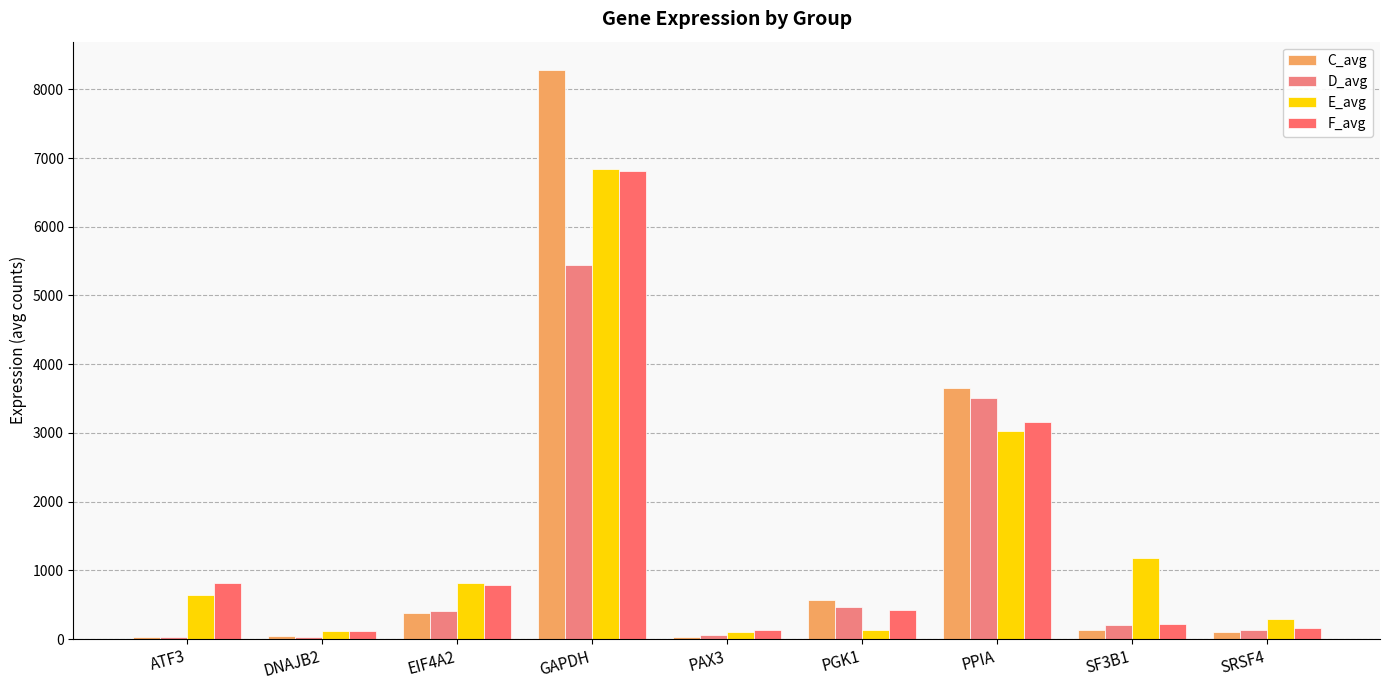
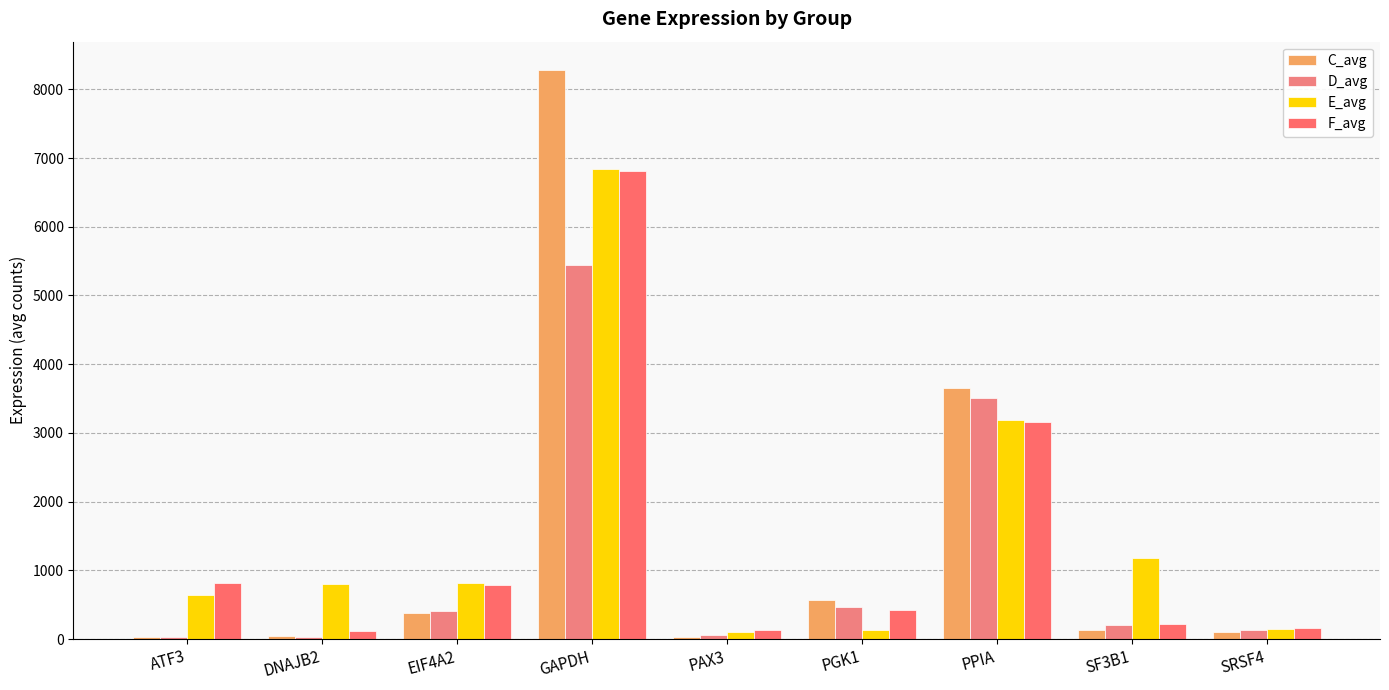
E_avg, DNAJB2: 100 -> 800
E_avg, PPIA: 3000 -> 3200
E_avg, SRSF4: 300 -> 100
